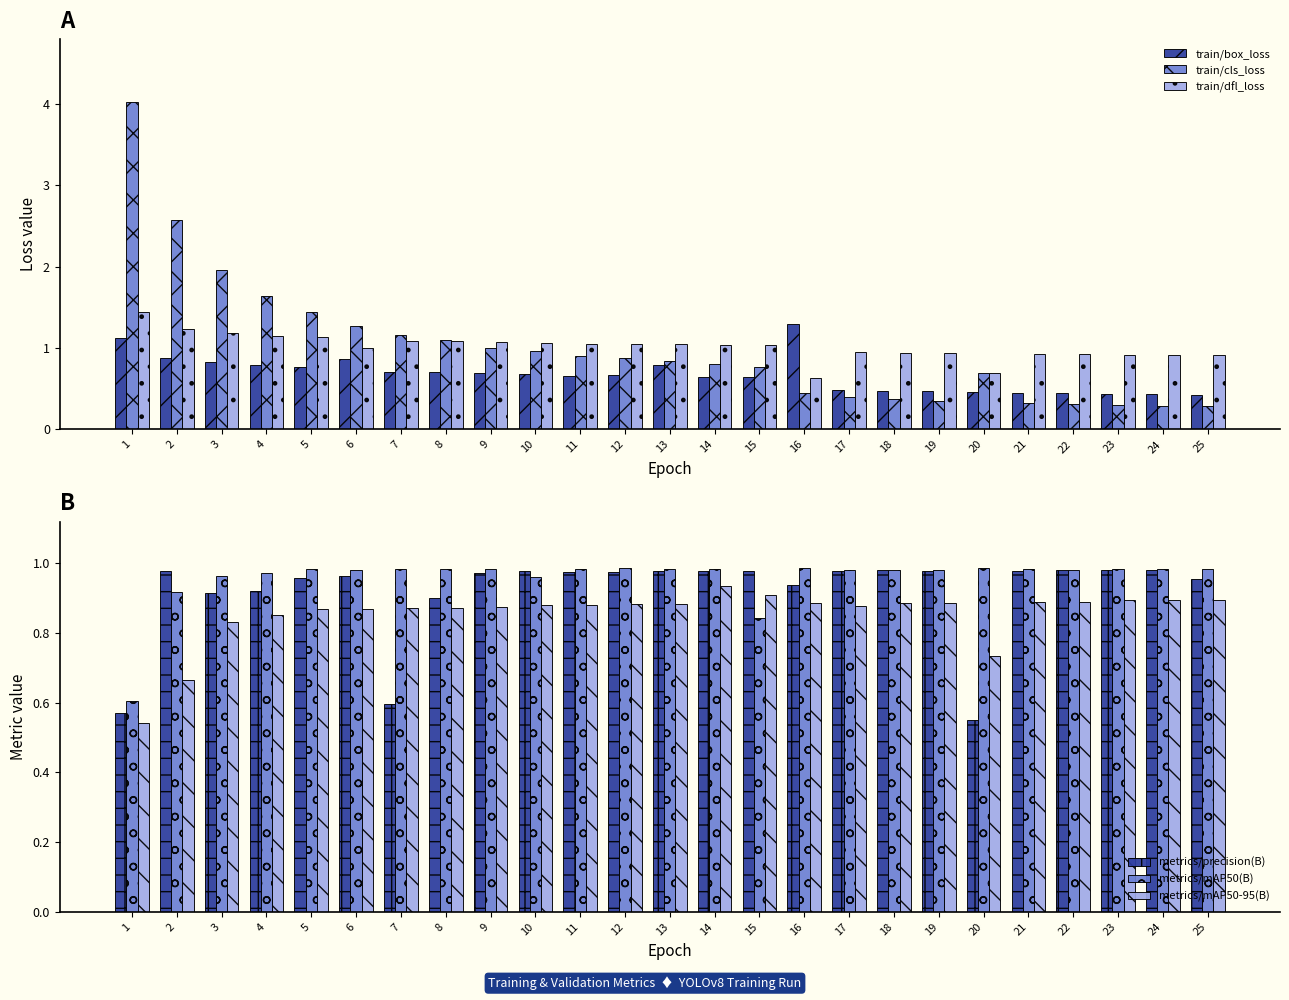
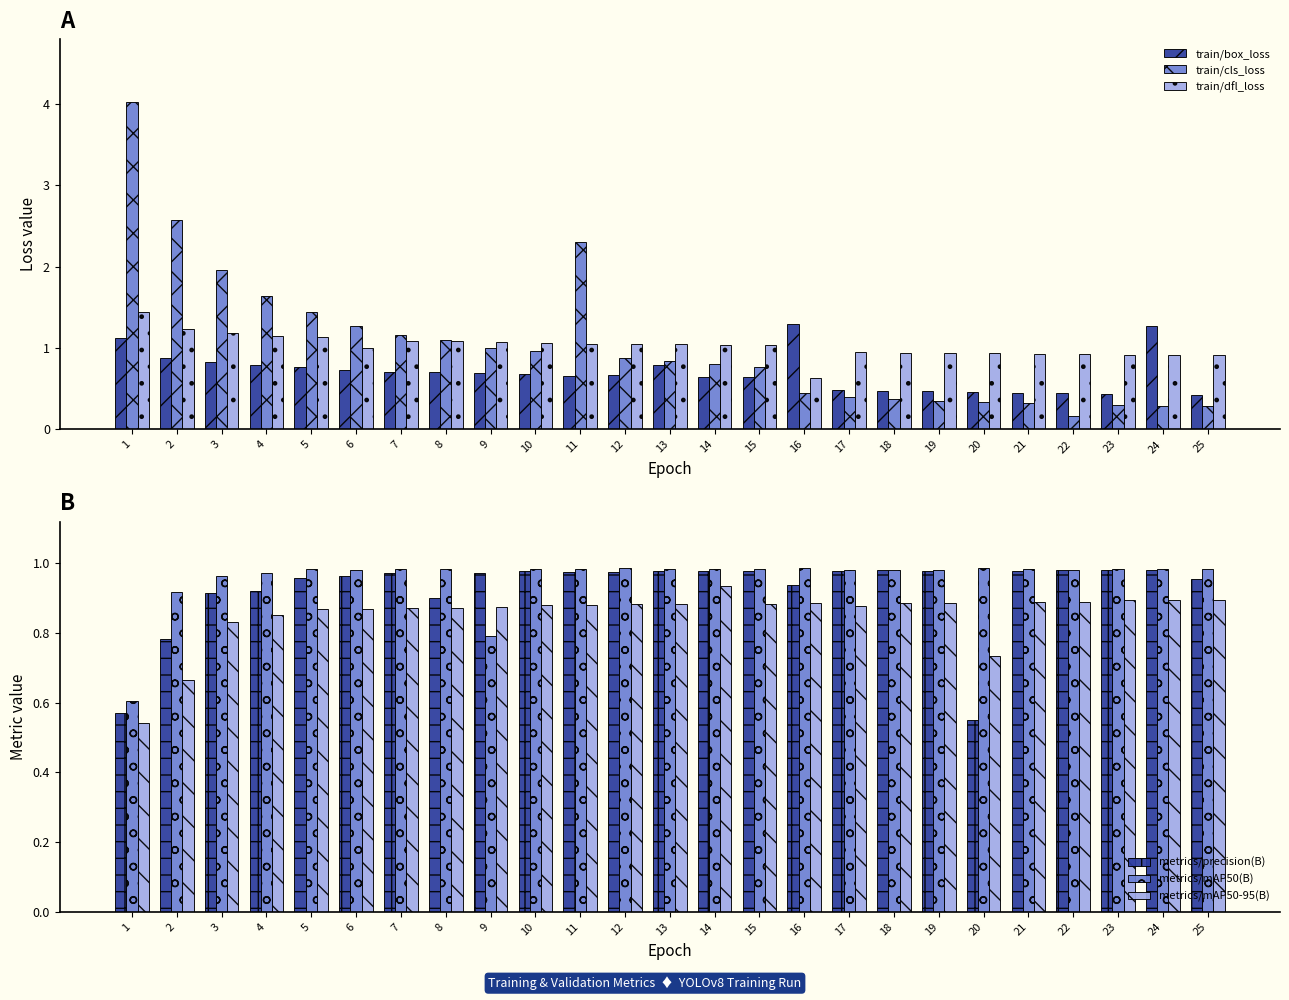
A, train/box_loss, 6: 0.9 -> 0.7
A, train/cls_loss, 11: 0.9 -> 2.3
A, train/cls_loss, 20: 0.7 -> 0.3
A, train/dfl_loss, 20: 0.7 -> 0.9
A, train/cls_loss, 22: 0.3 -> 0.2
A, train/box_loss, 24: 0.4 -> 1.3
B, metrics/precision(B), 2: 0.98 -> 0.78
B, metrics/precision(B), 7: 0.60 -> 0.97
B, metrics/mAP50(B), 9: 0.98 -> 0.79
B, metrics/mAP50(B), 10: 0.96 -> 0.98
B, metrics/mAP50(B), 15: 0.84 -> 0.98
B, metrics/mAP50-95(B), 15: 0.91 -> 0.88
